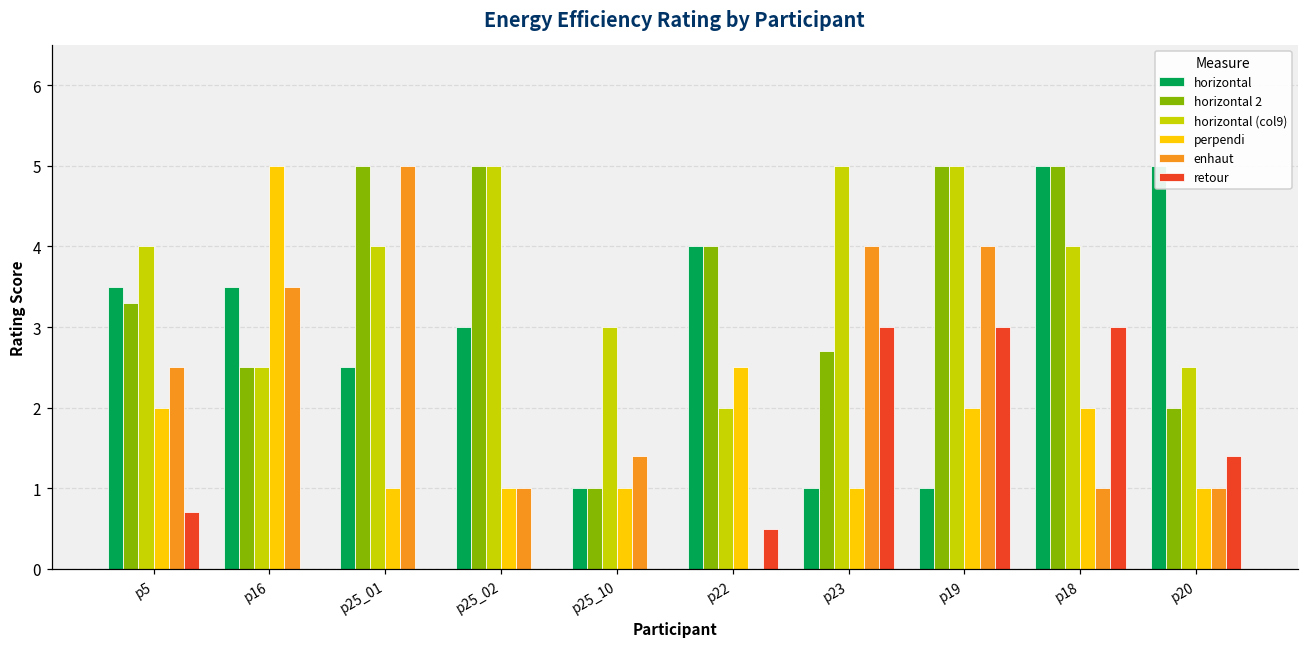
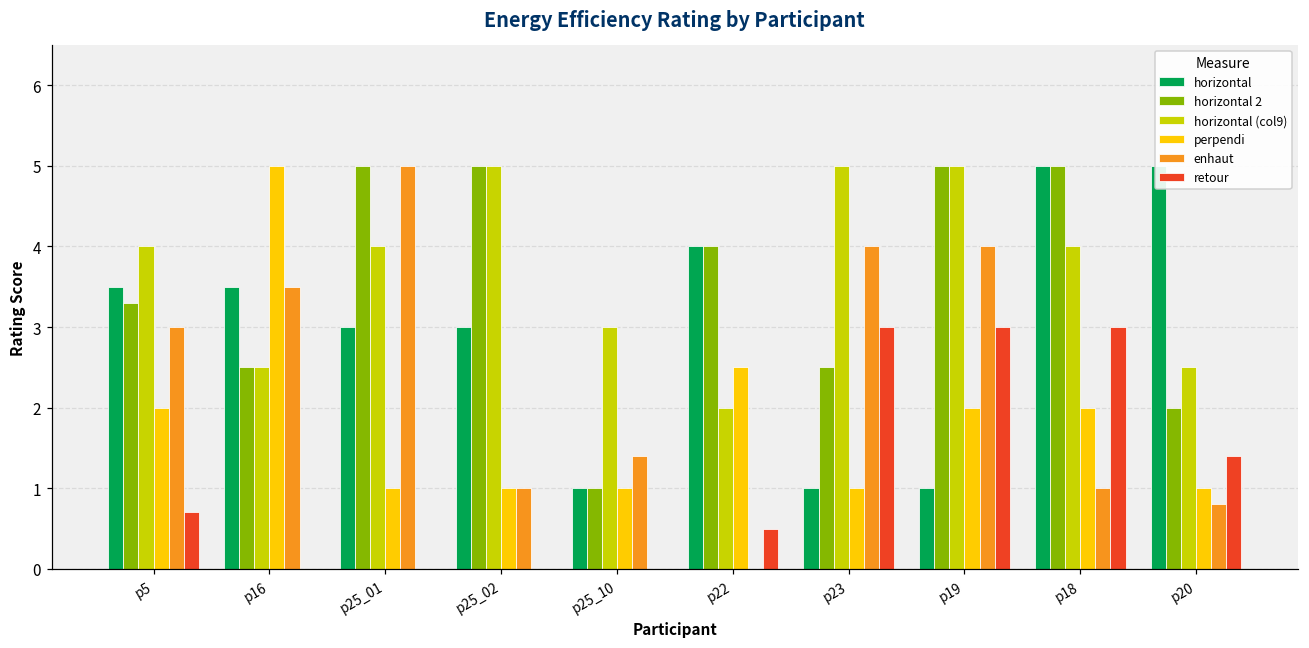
enhaut, p5: 2.5 -> 3.0
horizontal, p25_01: 2.5 -> 3.0
horizontal 2, p23: 2.7 -> 2.5
enhaut, p20: 1.0 -> 0.8
